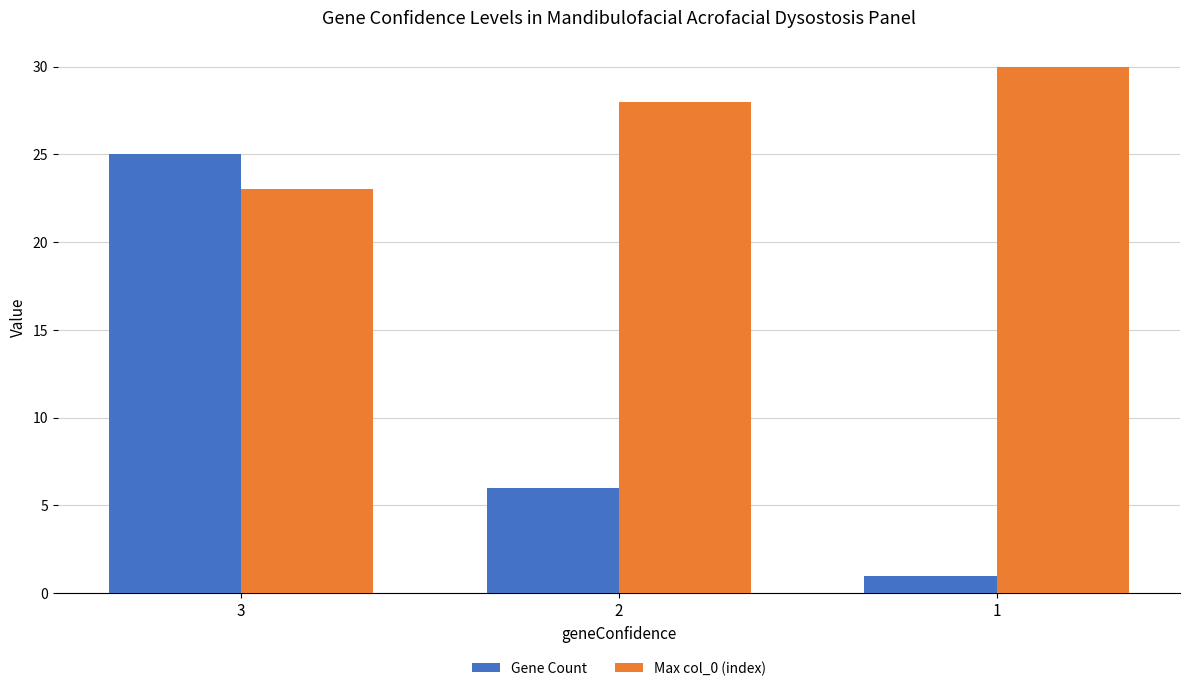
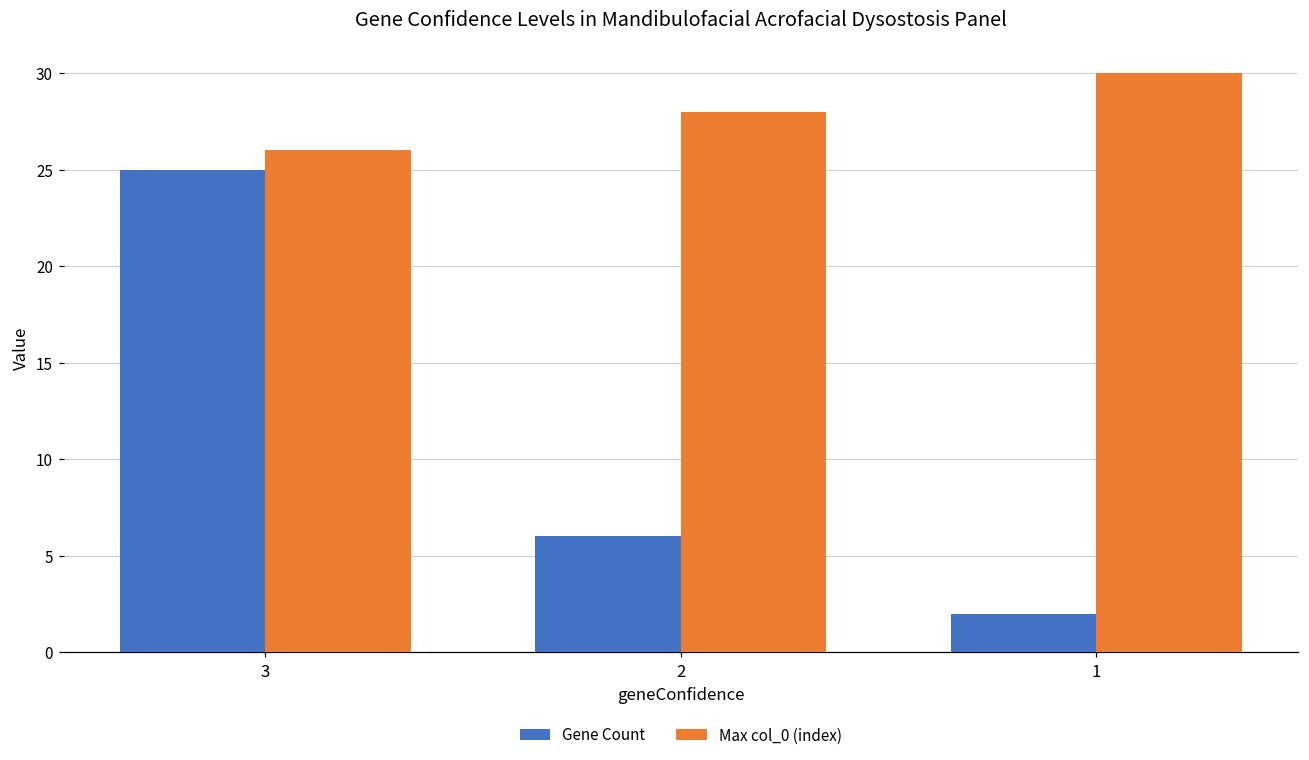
Max col_0 (index), 3: 23 -> 26
Gene Count, 1: 1 -> 2
